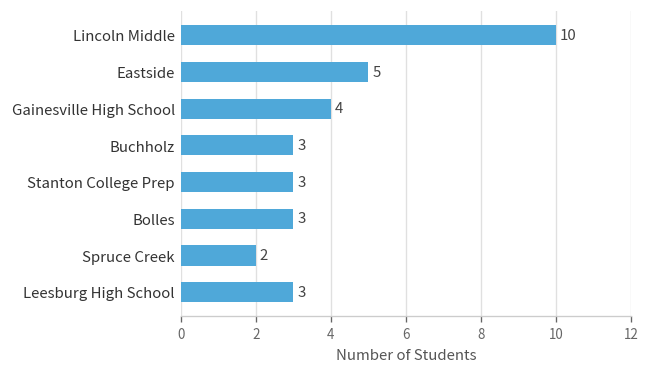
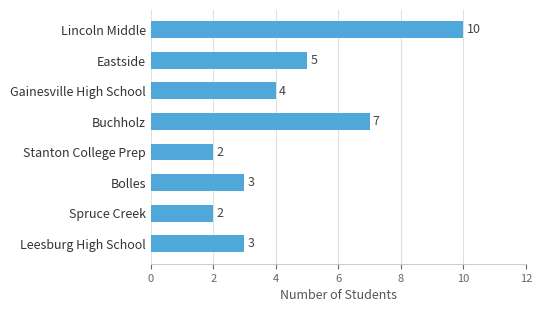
Buchholz: 3 -> 7
Stanton College Prep: 3 -> 2
